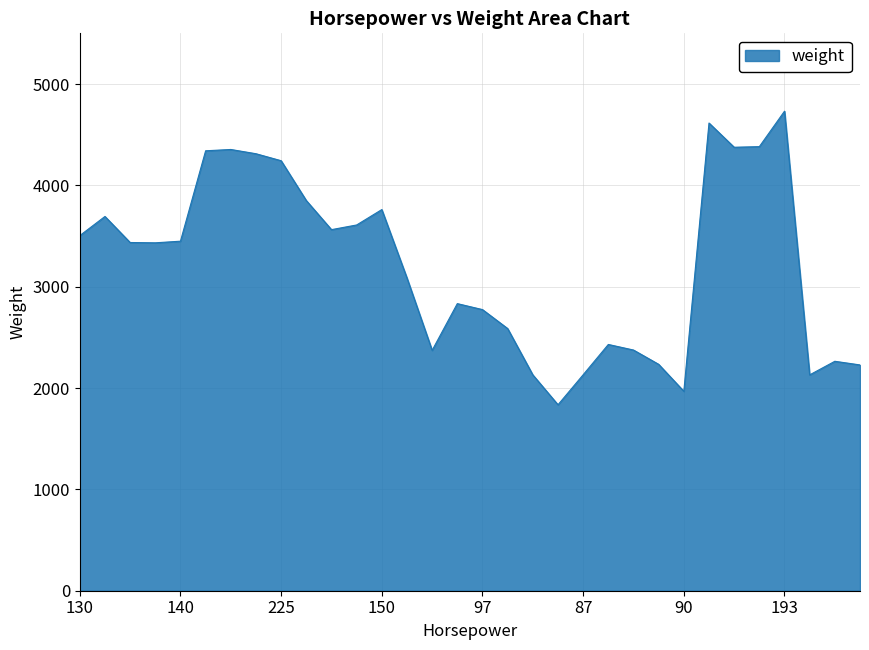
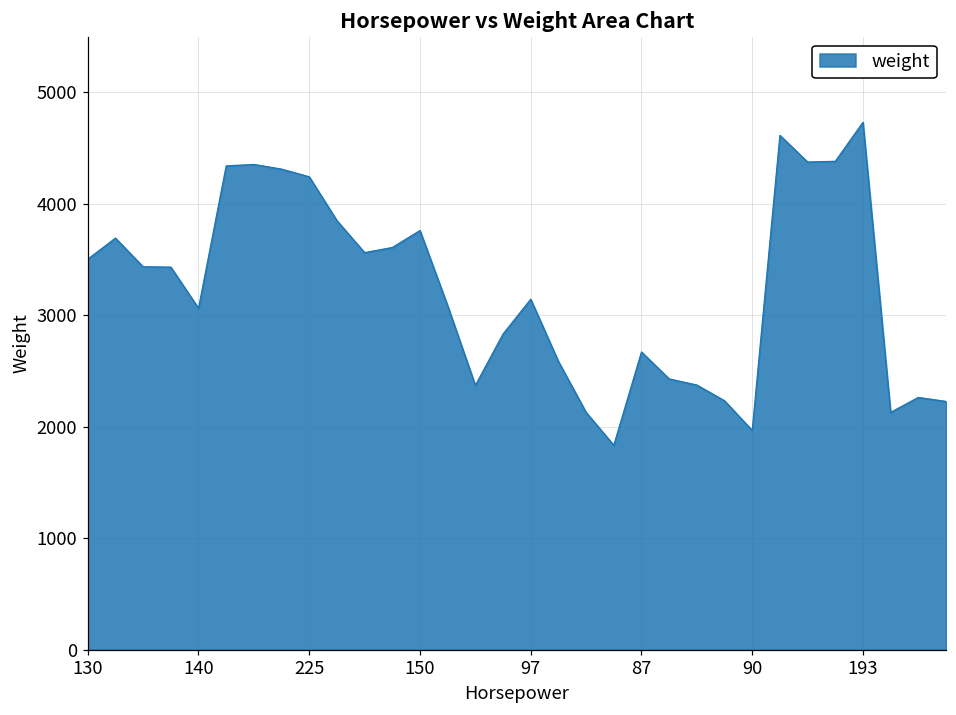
140: 3450 -> 3060
97: 2770 -> 3150
87: 2130 -> 2670
